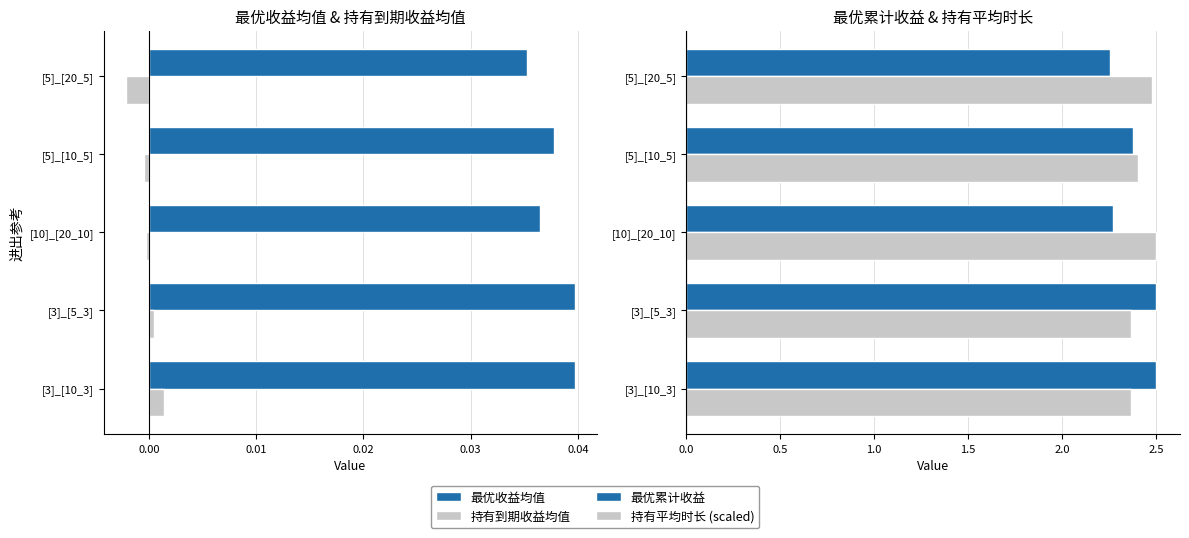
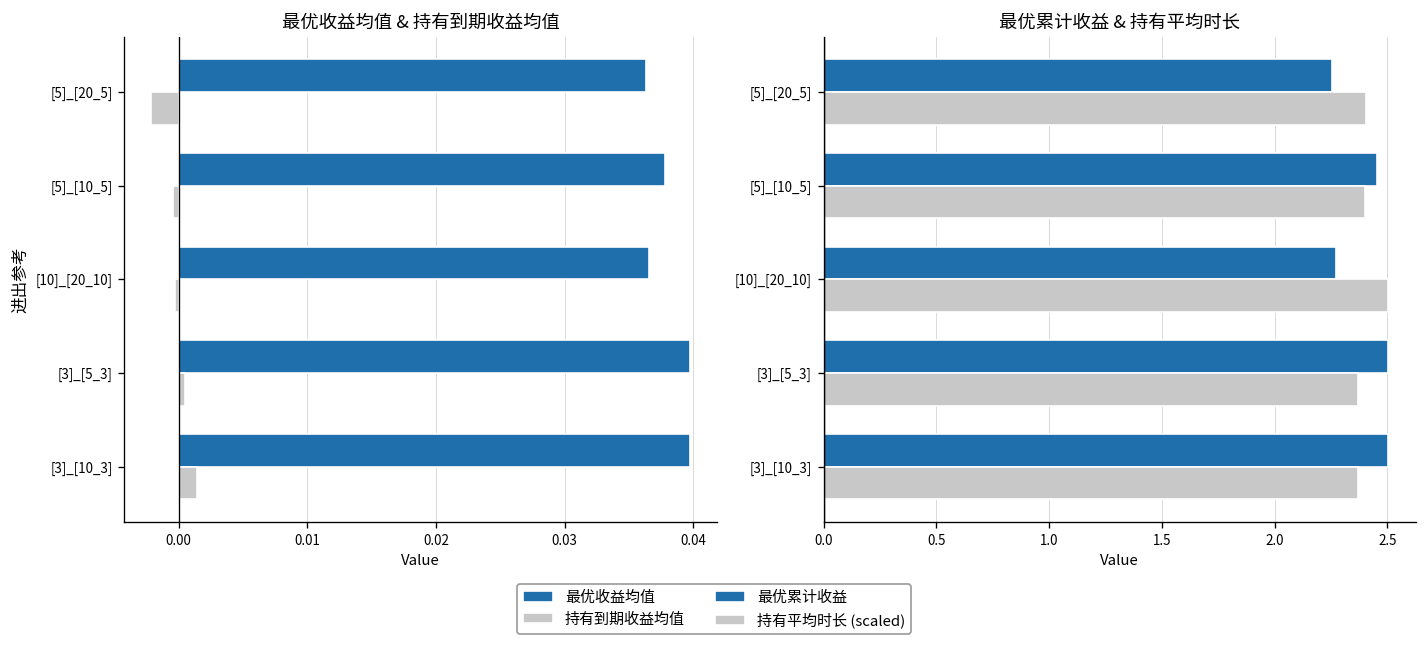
最优收益均值 & 持有到期收益均值, 最优收益均值, [5]_[20_5]: 0.0353 -> 0.0363
最优累计收益 & 持有平均时长, 持有平均时长 (scaled), [5]_[20_5]: 2.48 -> 2.41
最优累计收益 & 持有平均时长, 最优累计收益, [5]_[10_5]: 2.38 -> 2.45
